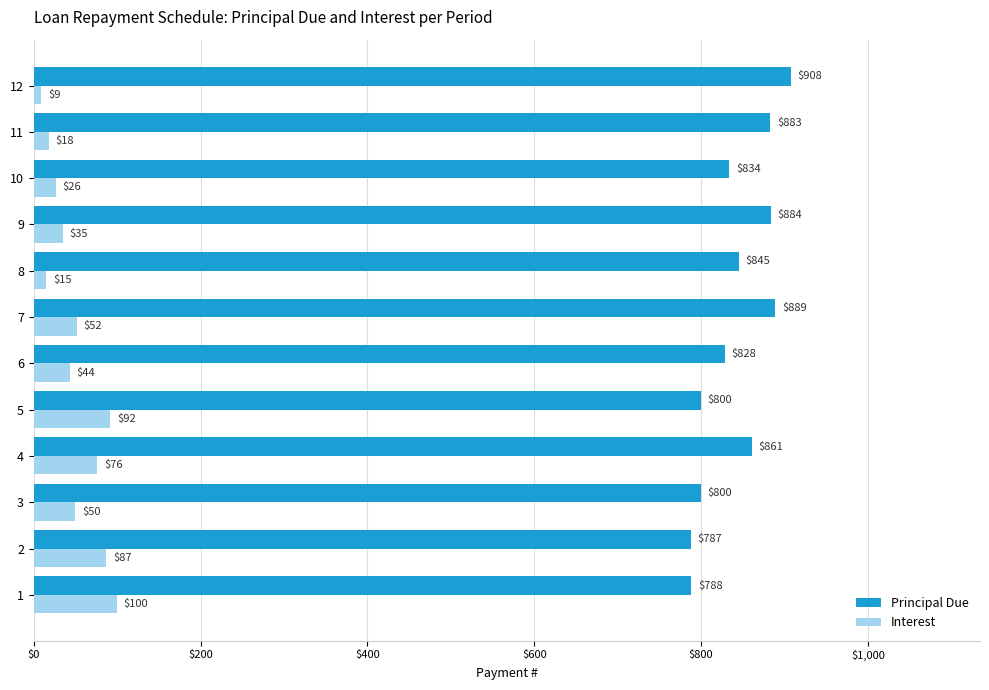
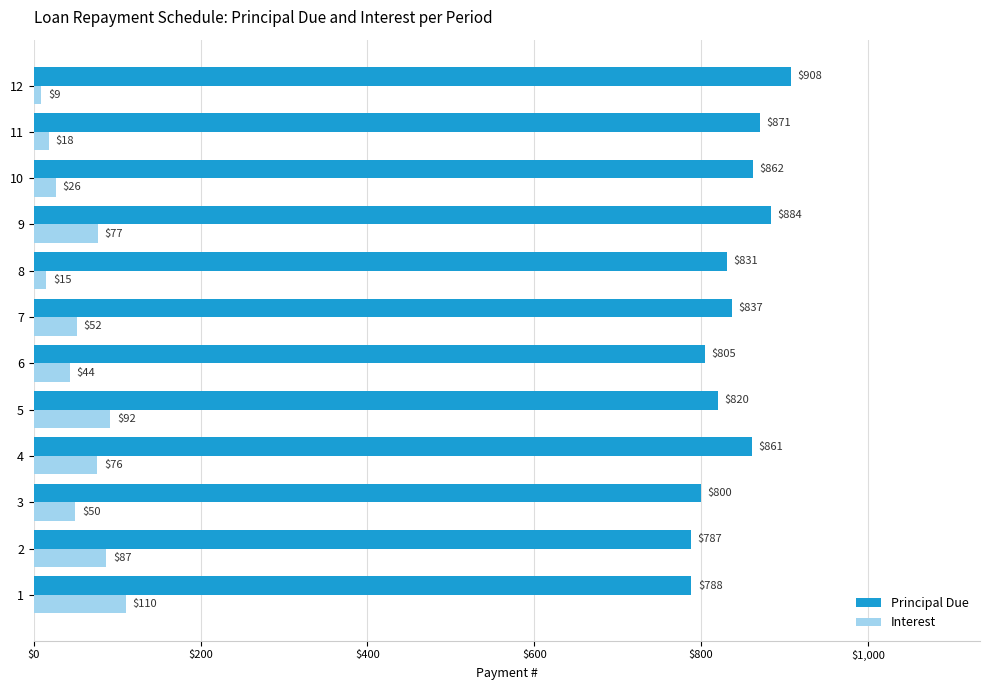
Principal Due, 11: $883 -> $871
Principal Due, 10: $834 -> $862
Interest, 9: $35 -> $77
Principal Due, 8: $845 -> $831
Principal Due, 7: $889 -> $837
Principal Due, 6: $828 -> $805
Principal Due, 5: $800 -> $820
Interest, 1: $100 -> $110
